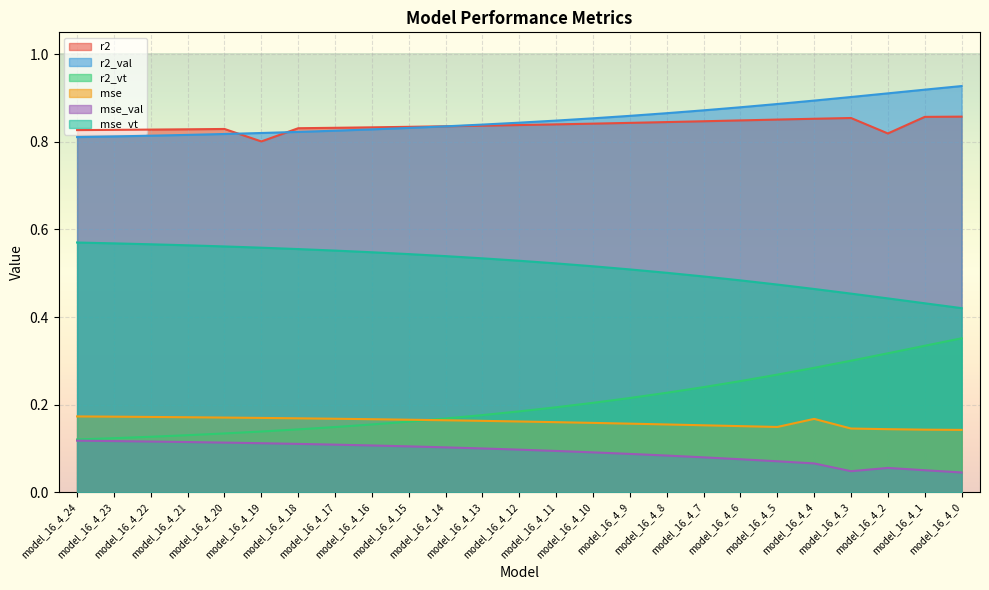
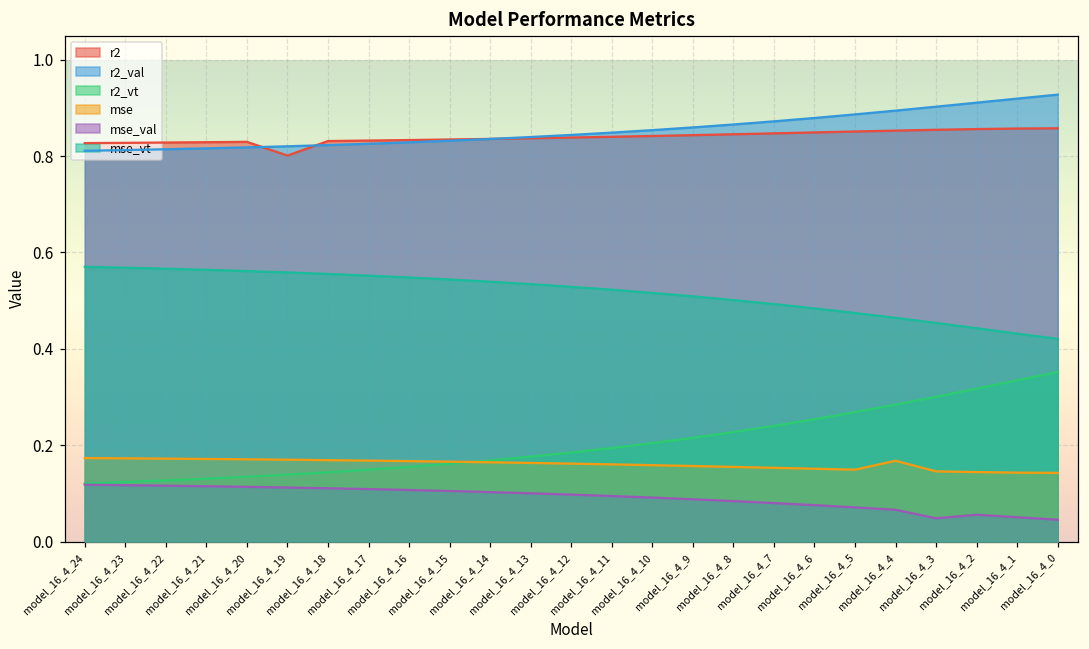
r2, model_16_4_2: 0.82 -> 0.86
